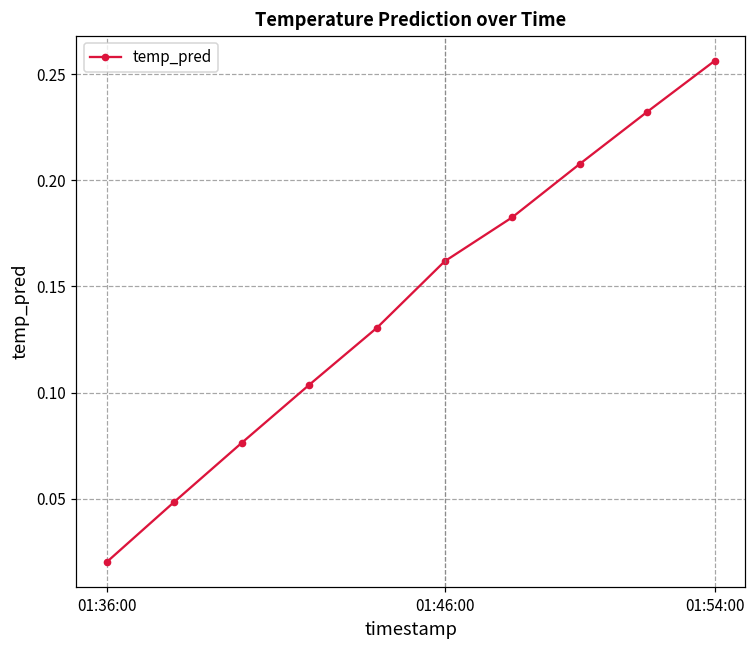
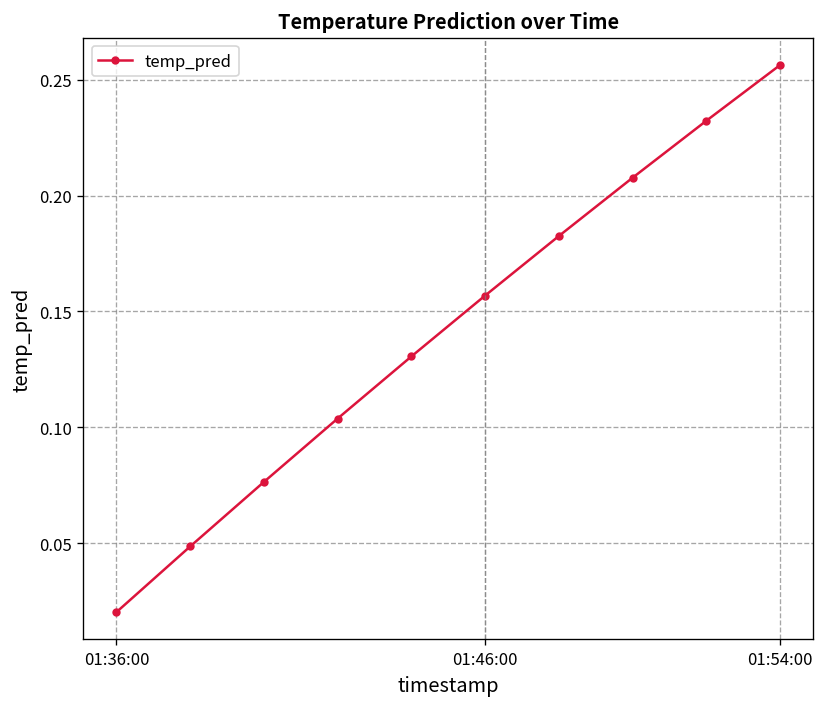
01:46:00: 0.162 -> 0.157
